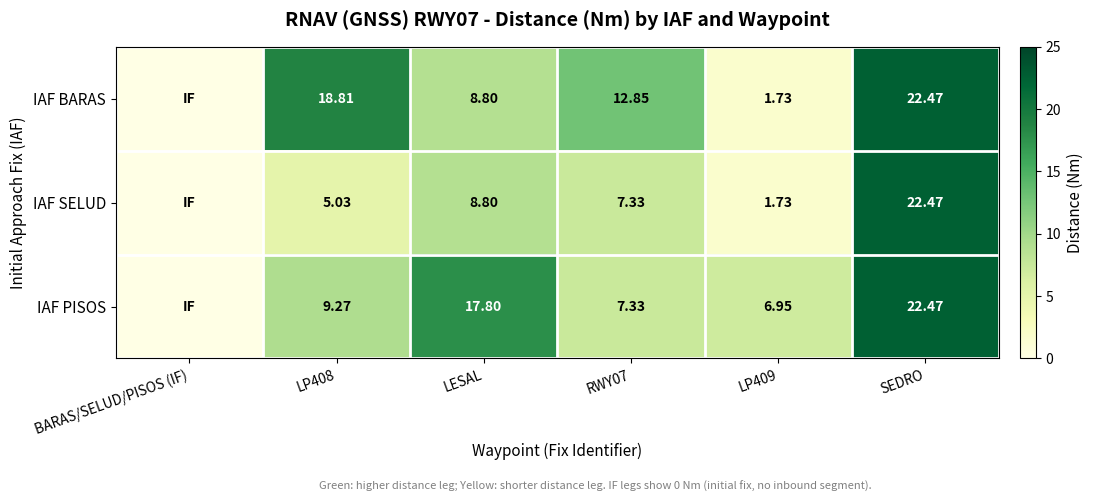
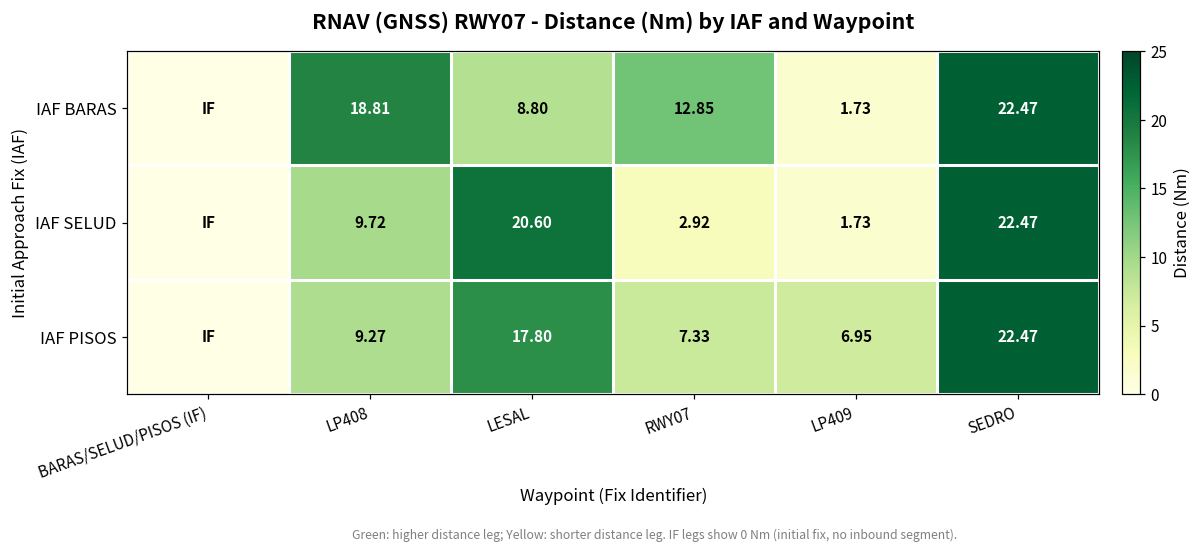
IAF SELUD, LP408: 5.03 -> 9.72
IAF SELUD, LESAL: 8.80 -> 20.60
IAF SELUD, RWY07: 7.33 -> 2.92
